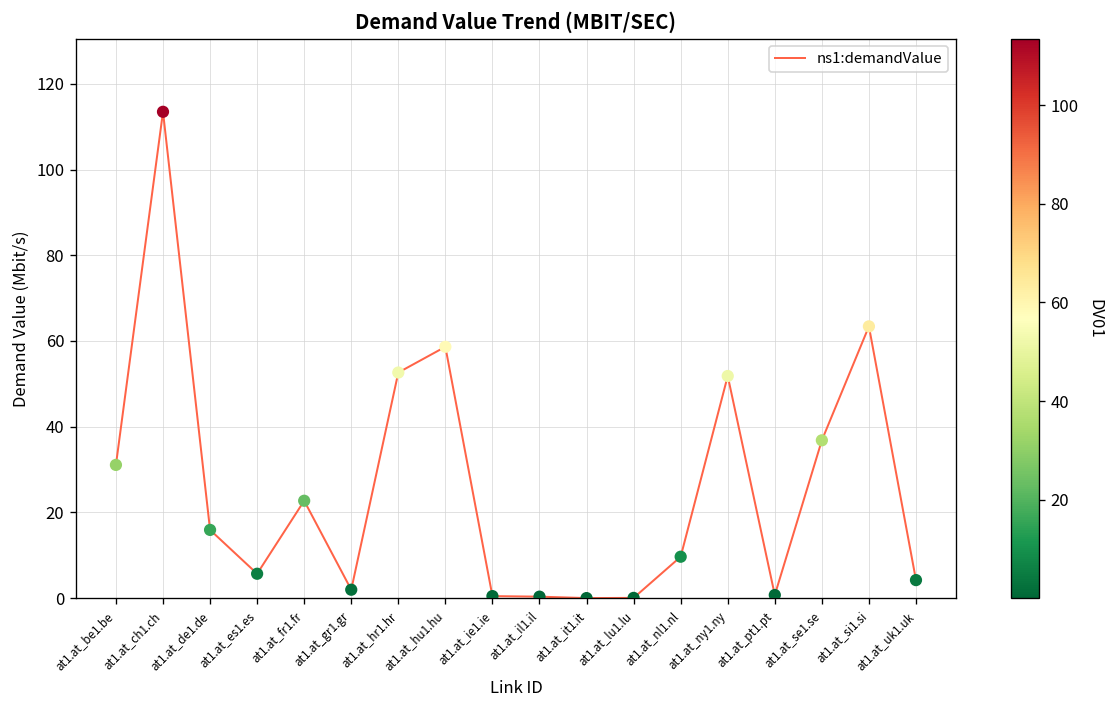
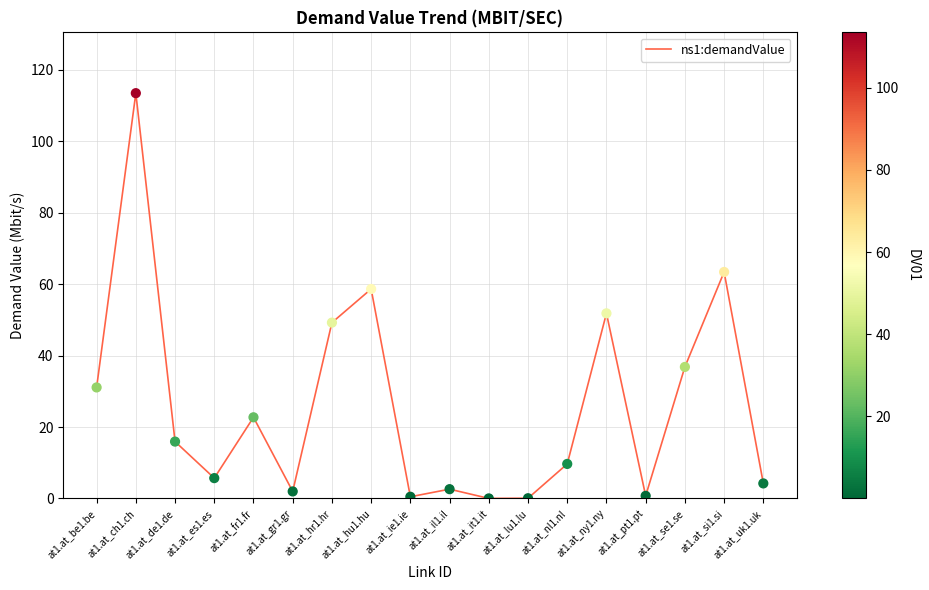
at1.at_hr1.hr: 53 -> 49
at1.at_il1.il: 0 -> 3
